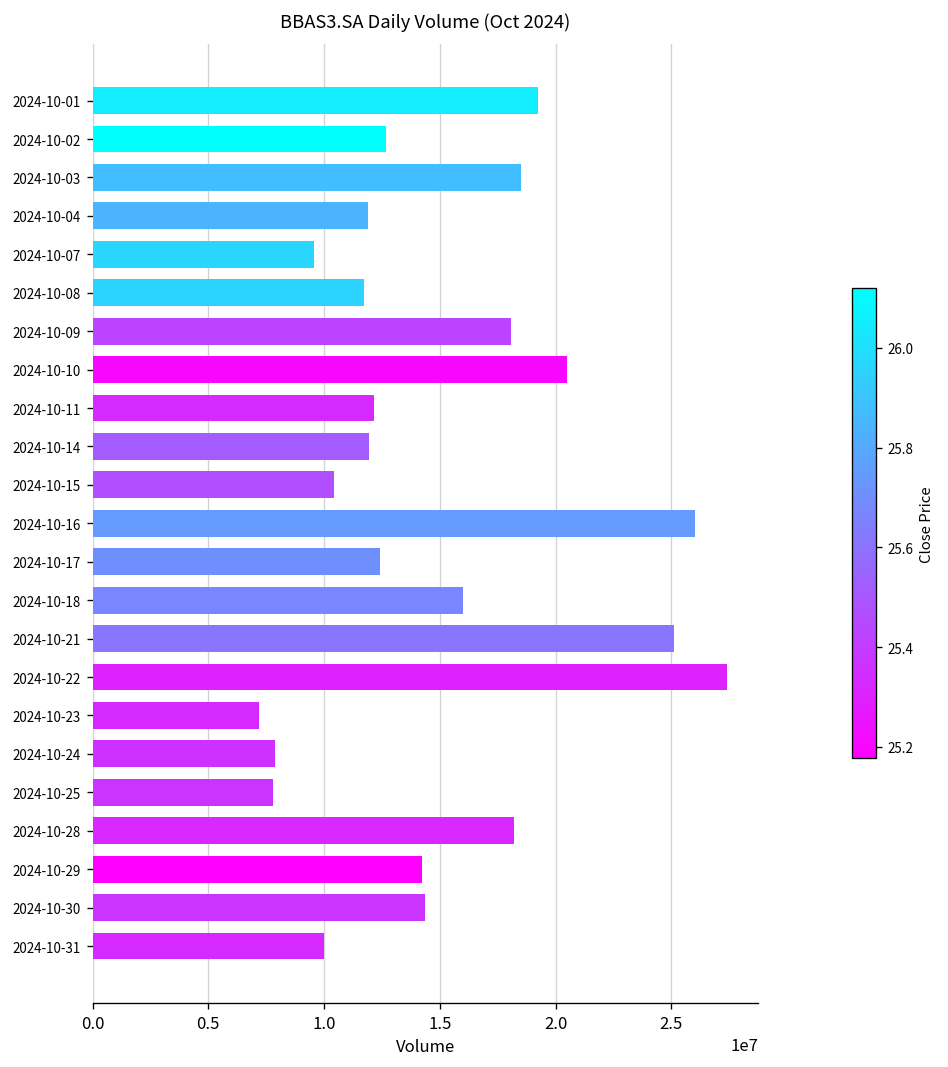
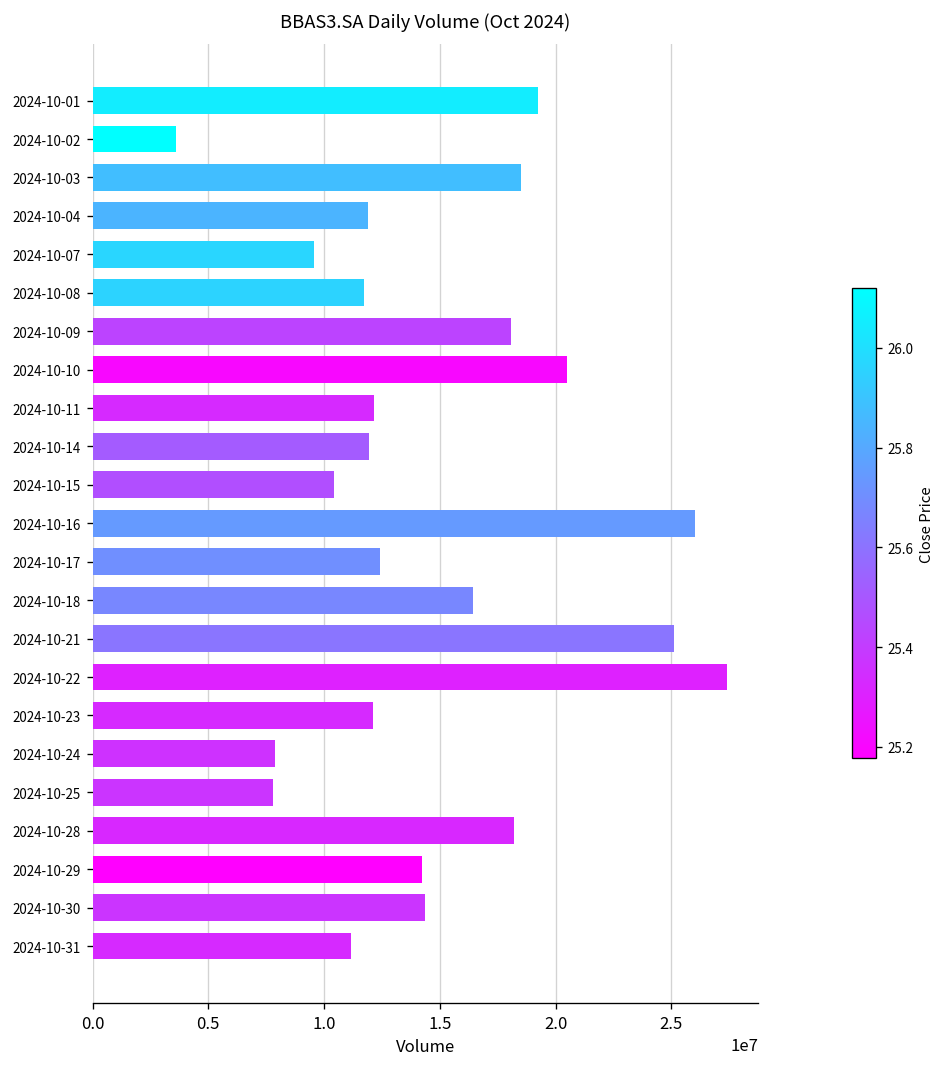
2024-10-02: 12700000 -> 3600000
2024-10-18: 16000000 -> 16400000
2024-10-23: 7200000 -> 12100000
2024-10-31: 10000000 -> 11200000
